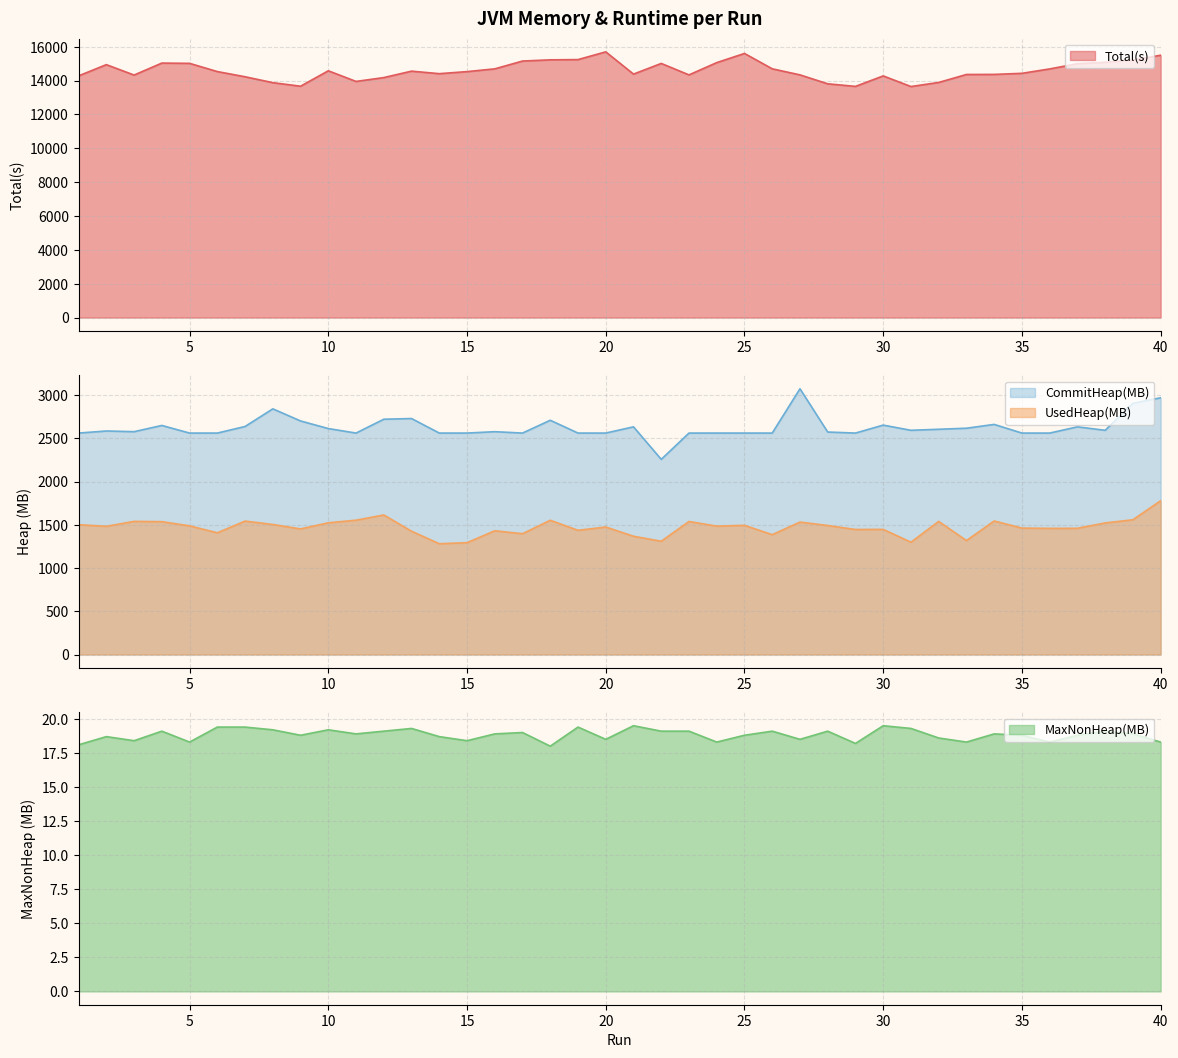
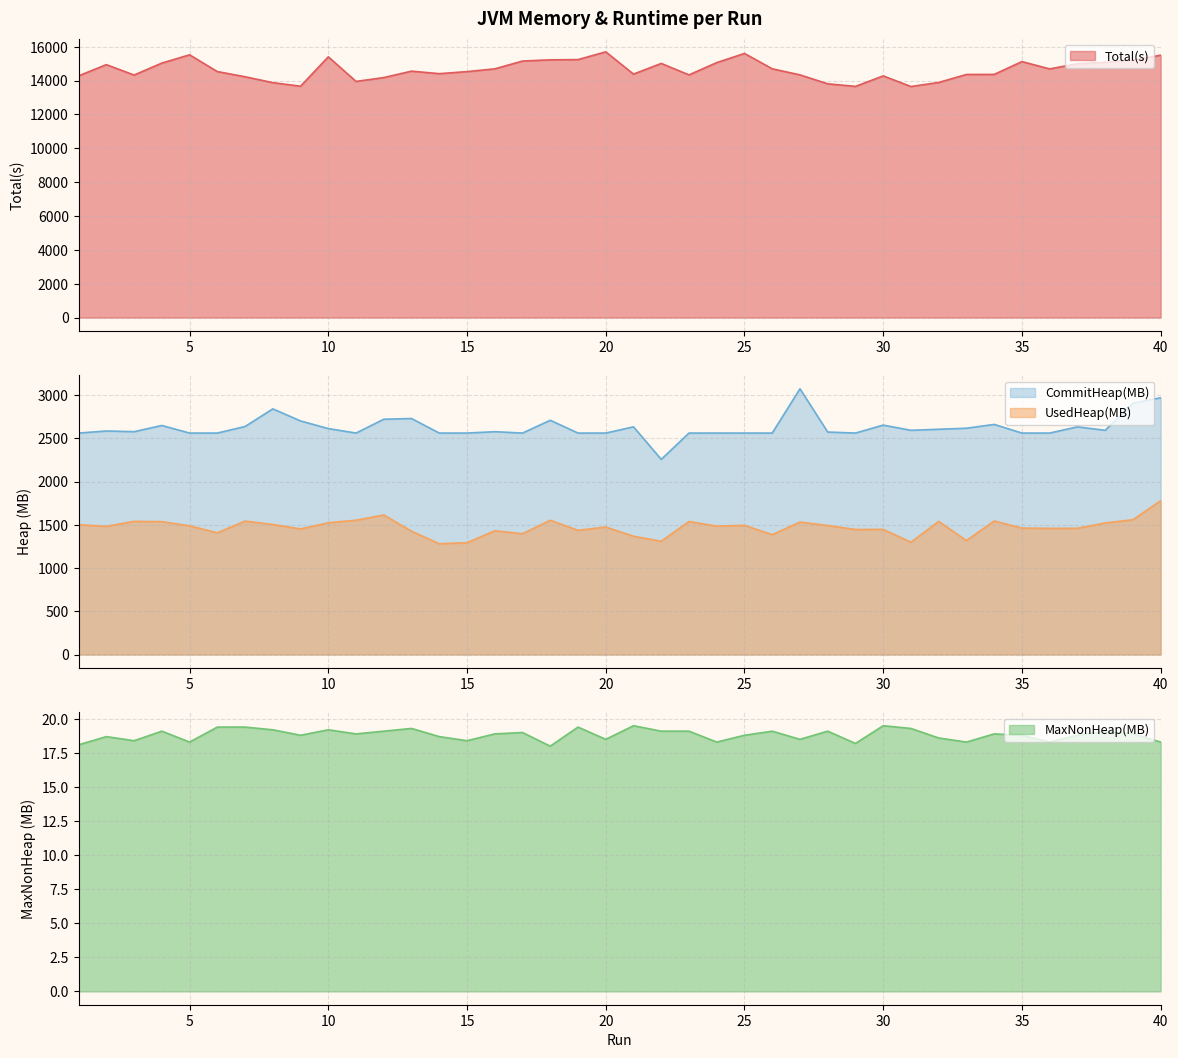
JVM Memory & Runtime per Run, 5: 15000 -> 15500
JVM Memory & Runtime per Run, 10: 14600 -> 15400
JVM Memory & Runtime per Run, 35: 14400 -> 15100
